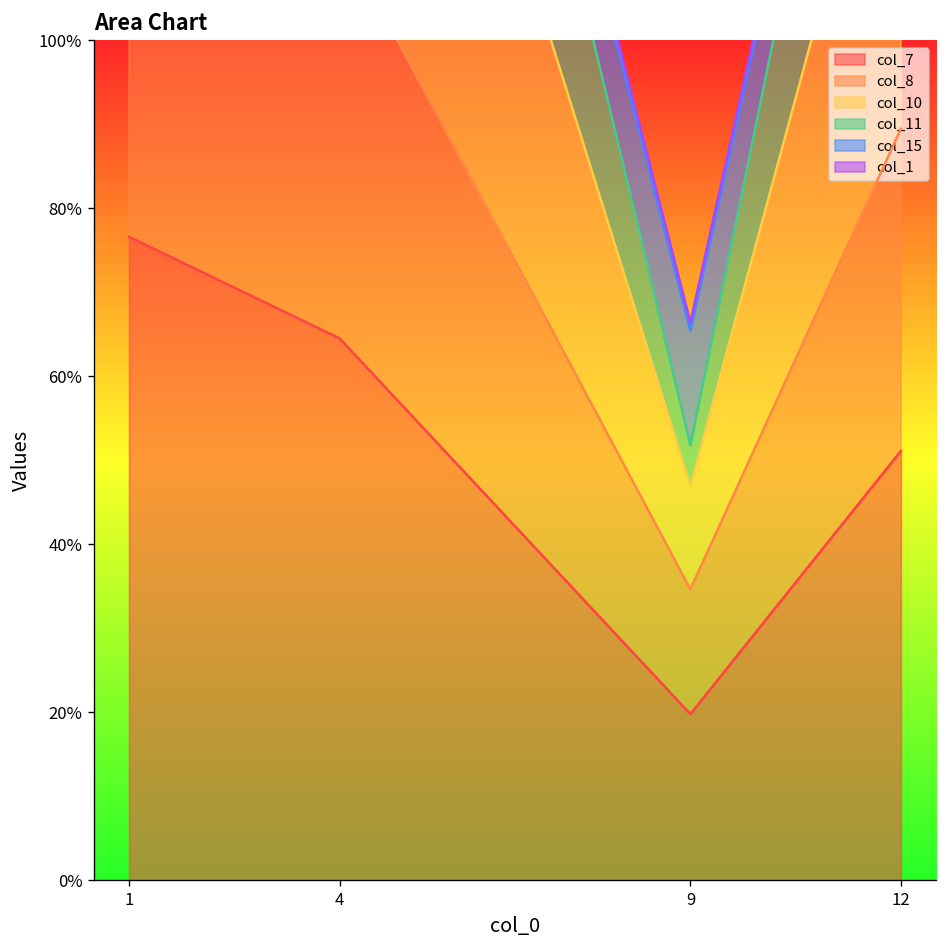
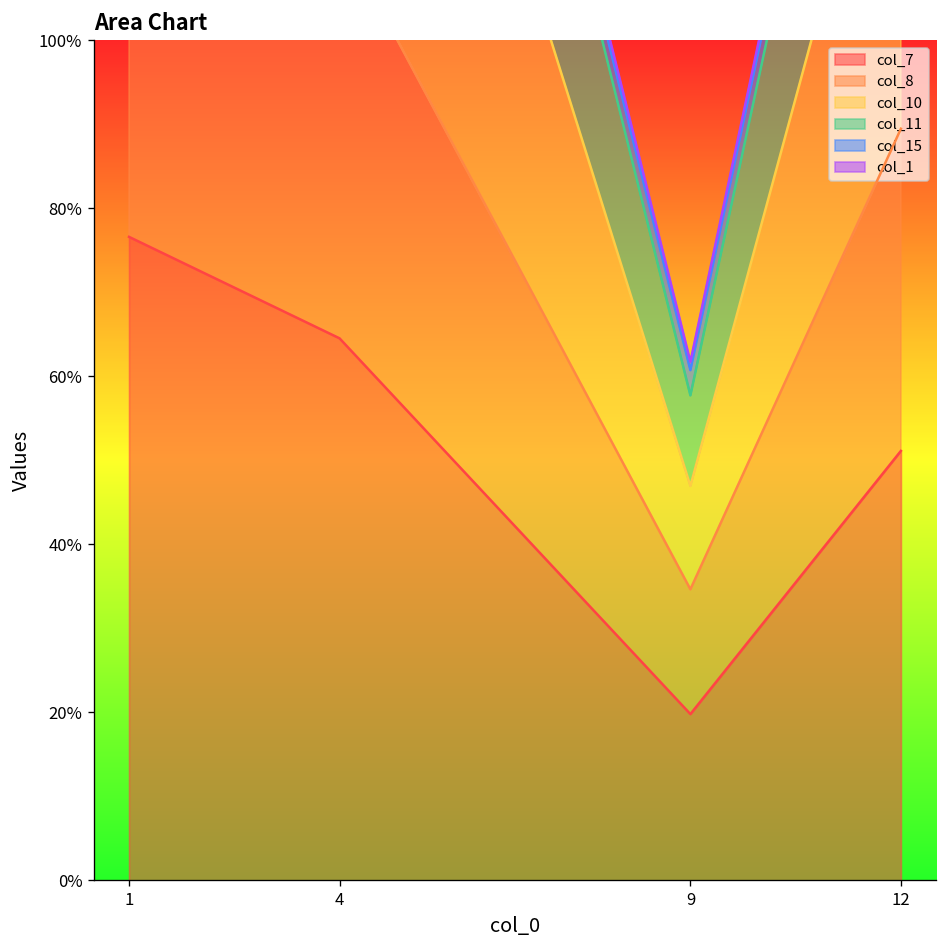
col_11, 9: 5% -> 11%
col_15, 9: 14% -> 3%
